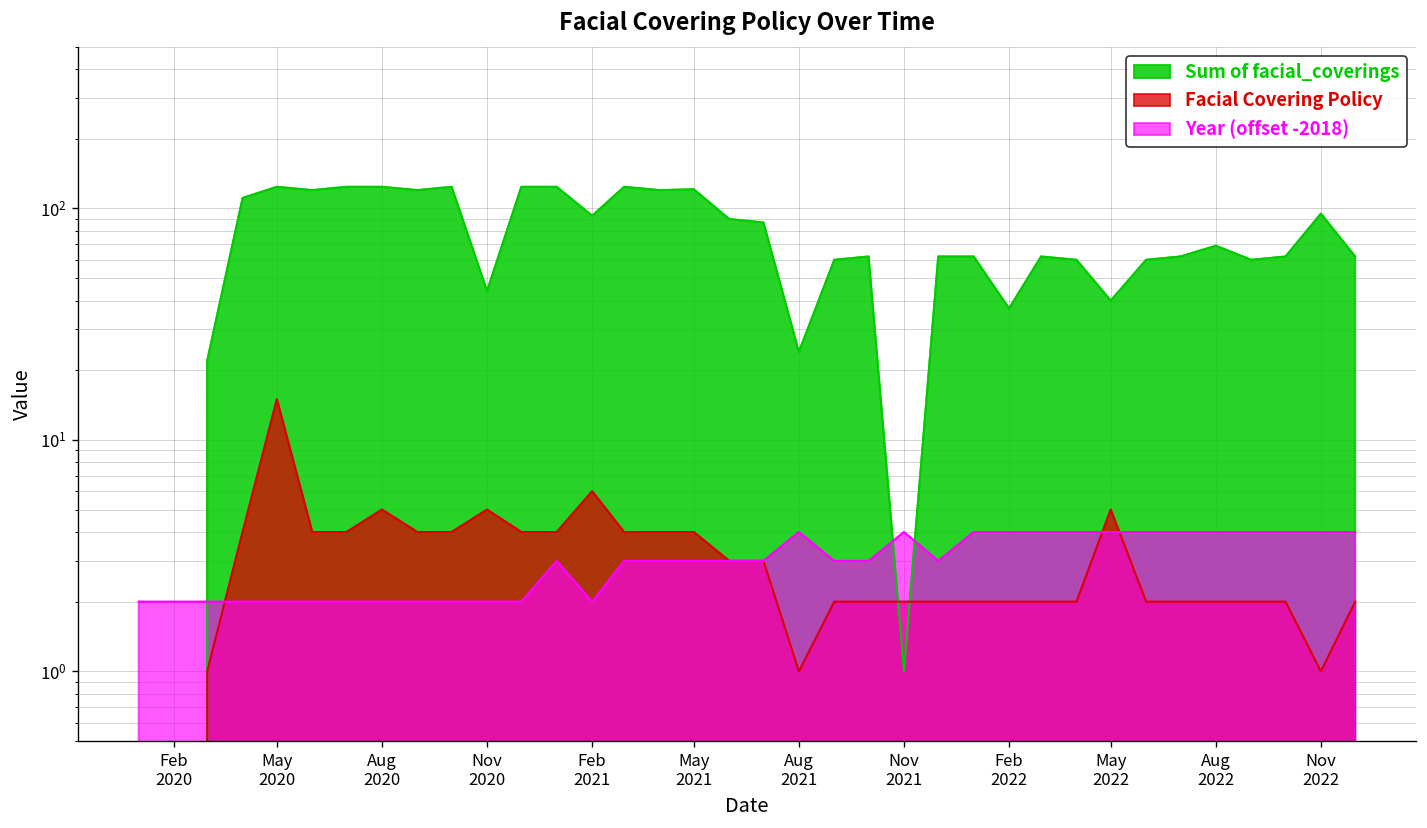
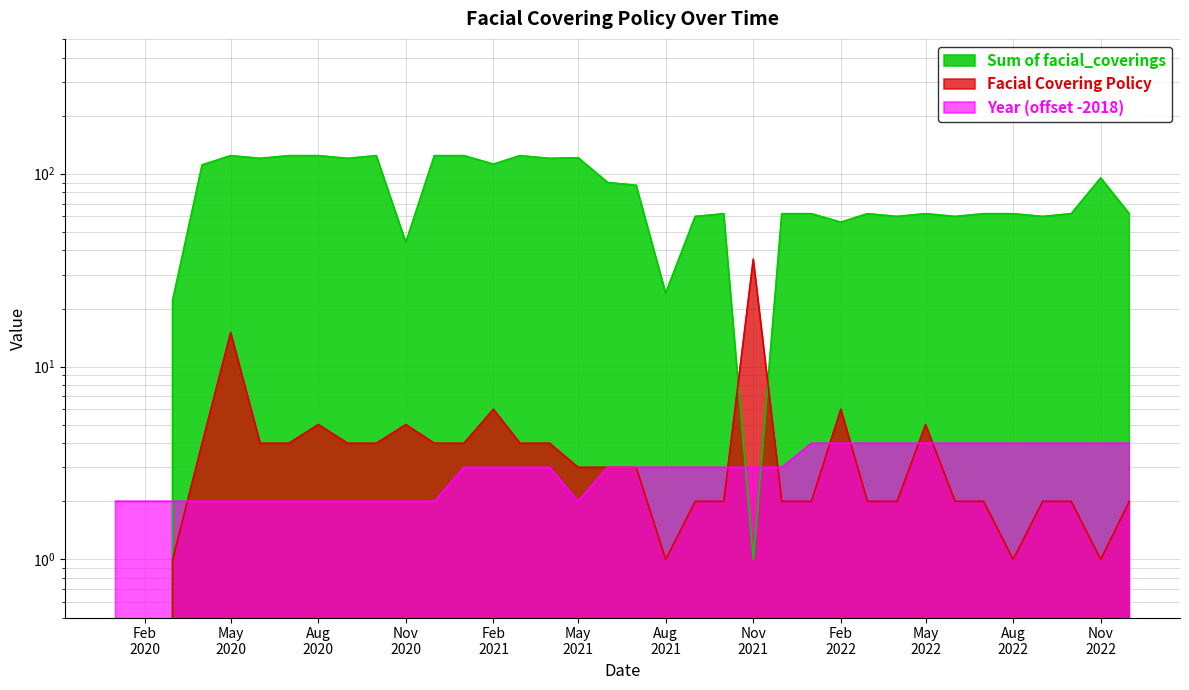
Sum of facial_coverings, Feb 2021: 90 -> 110
Year (offset -2018), Feb 2021: 2.0 -> 3.0
Facial Covering Policy, May 2021: 4 -> 3
Year (offset -2018), May 2021: 3.0 -> 2.0
Year (offset -2018), Aug 2021: 4.0 -> 3.0
Facial Covering Policy, Nov 2021: 2 -> 36
Year (offset -2018), Nov 2021: 4.0 -> 3.0
Sum of facial_coverings, Feb 2022: 37 -> 56
Facial Covering Policy, Feb 2022: 2 -> 6
Sum of facial_coverings, May 2022: 40 -> 62
Sum of facial_coverings, Aug 2022: 69 -> 62
Facial Covering Policy, Aug 2022: 2 -> 1
